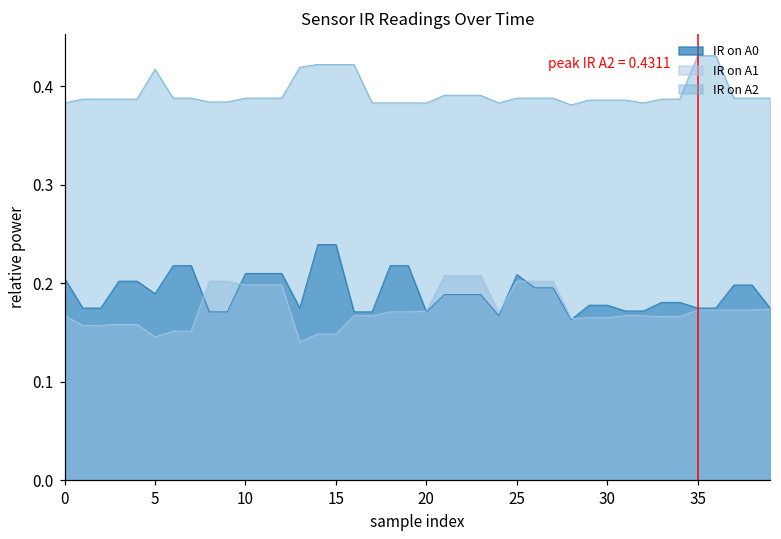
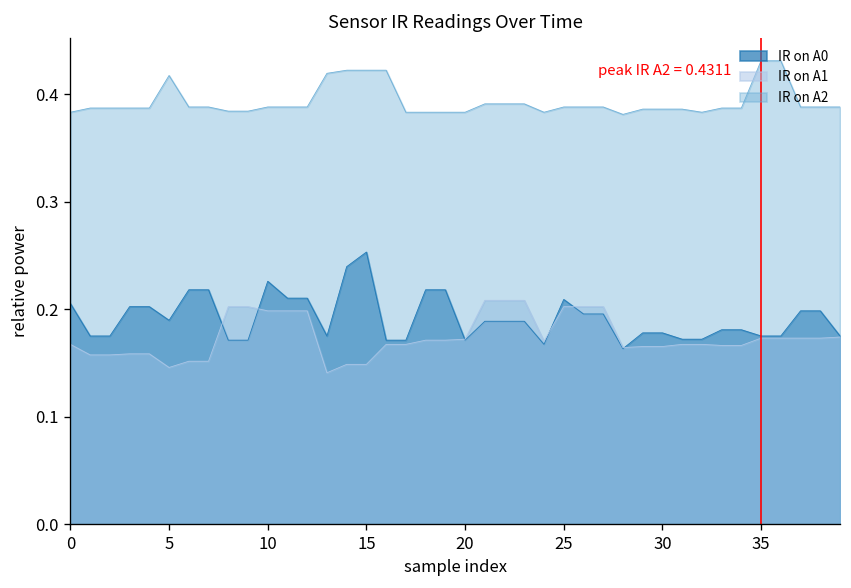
IR on A0, 10: 0.21 -> 0.23
IR on A0, 15: 0.24 -> 0.25
